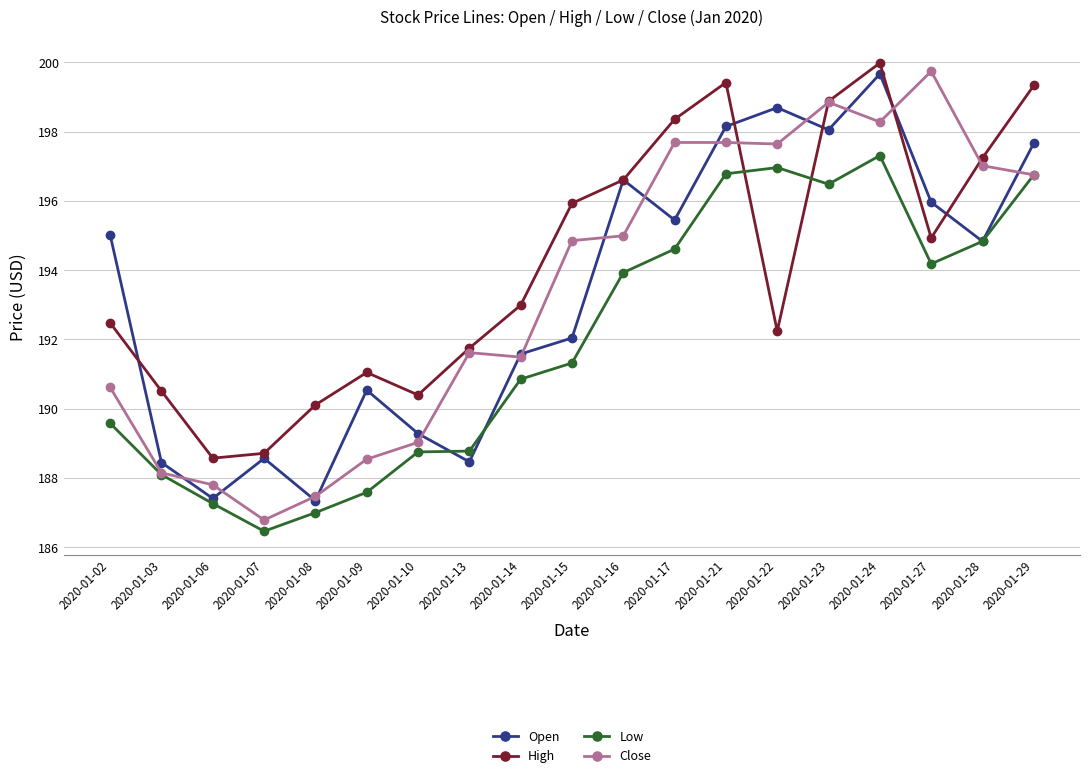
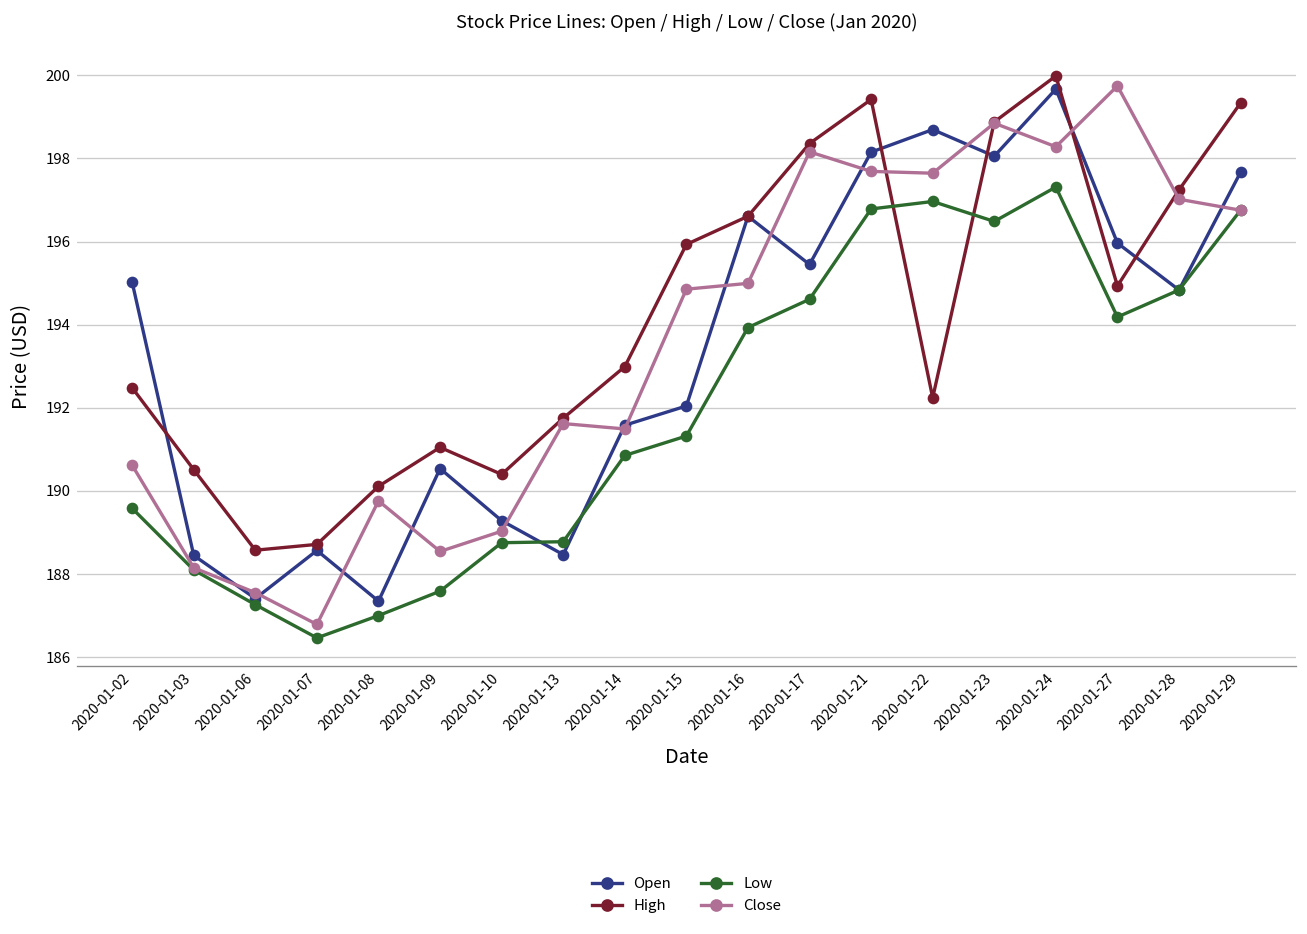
Close, 2020-01-06: 187.8 -> 187.6
Close, 2020-01-08: 187.5 -> 189.8
Close, 2020-01-17: 197.7 -> 198.2
